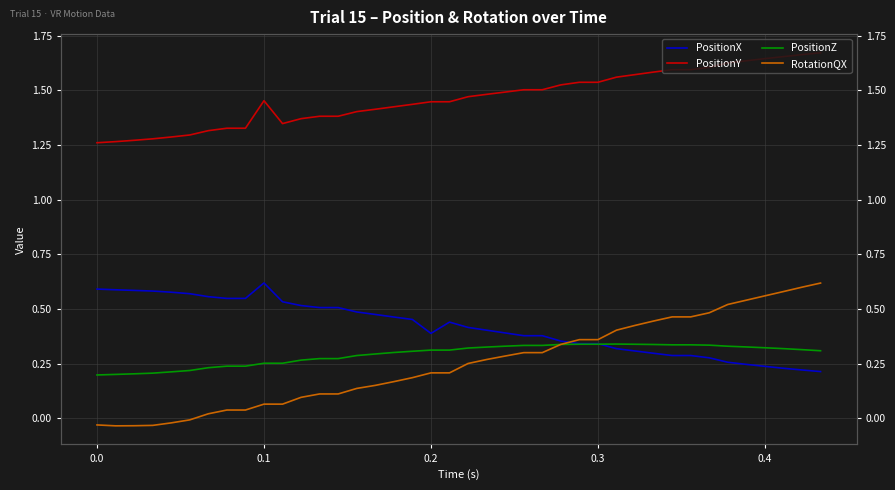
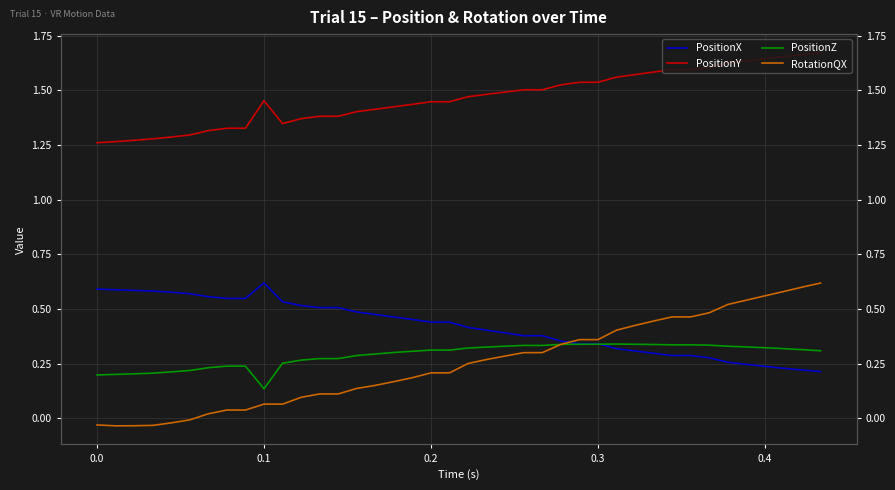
PositionZ, 0.1: 0.25 -> 0.13
PositionX, 0.2: 0.39 -> 0.44
